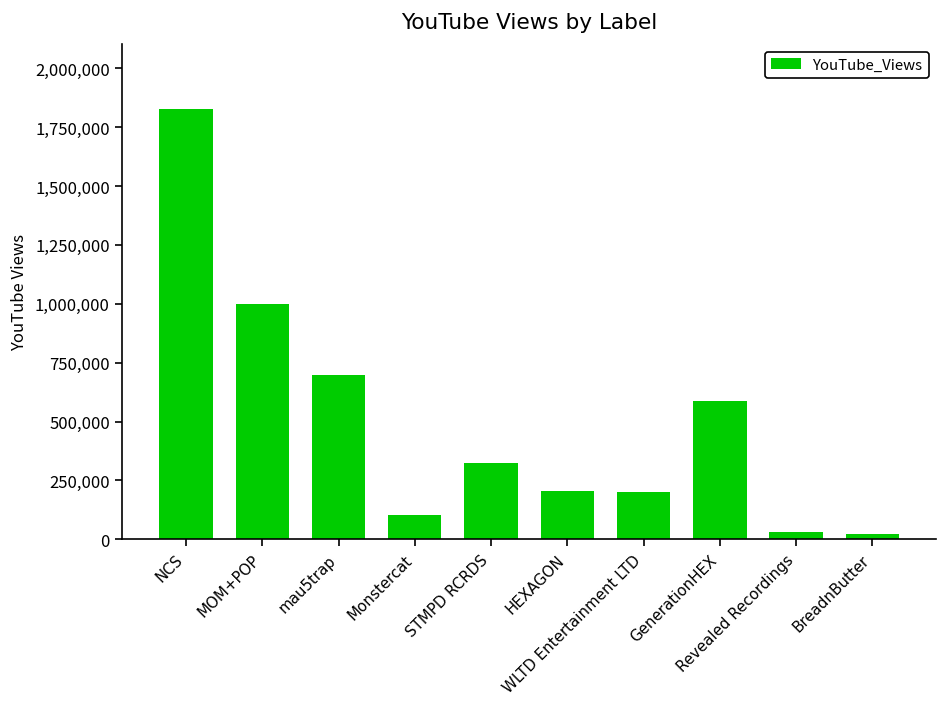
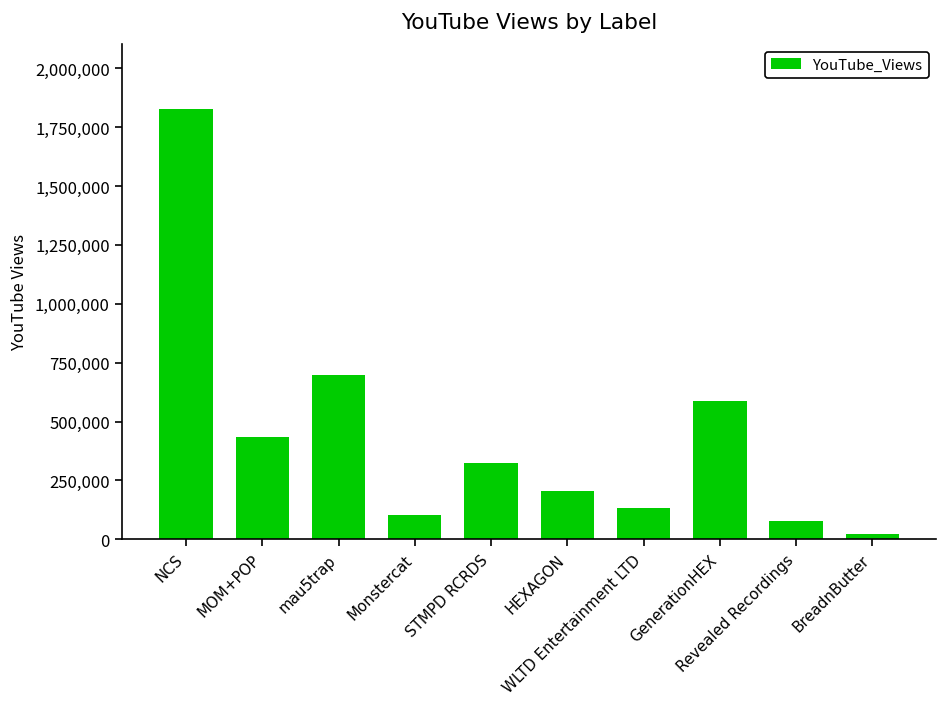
MOM+POP: 1,000,000 -> 440,000
WLTD Entertainment LTD: 200,000 -> 130,000
Revealed Recordings: 30,000 -> 80,000
